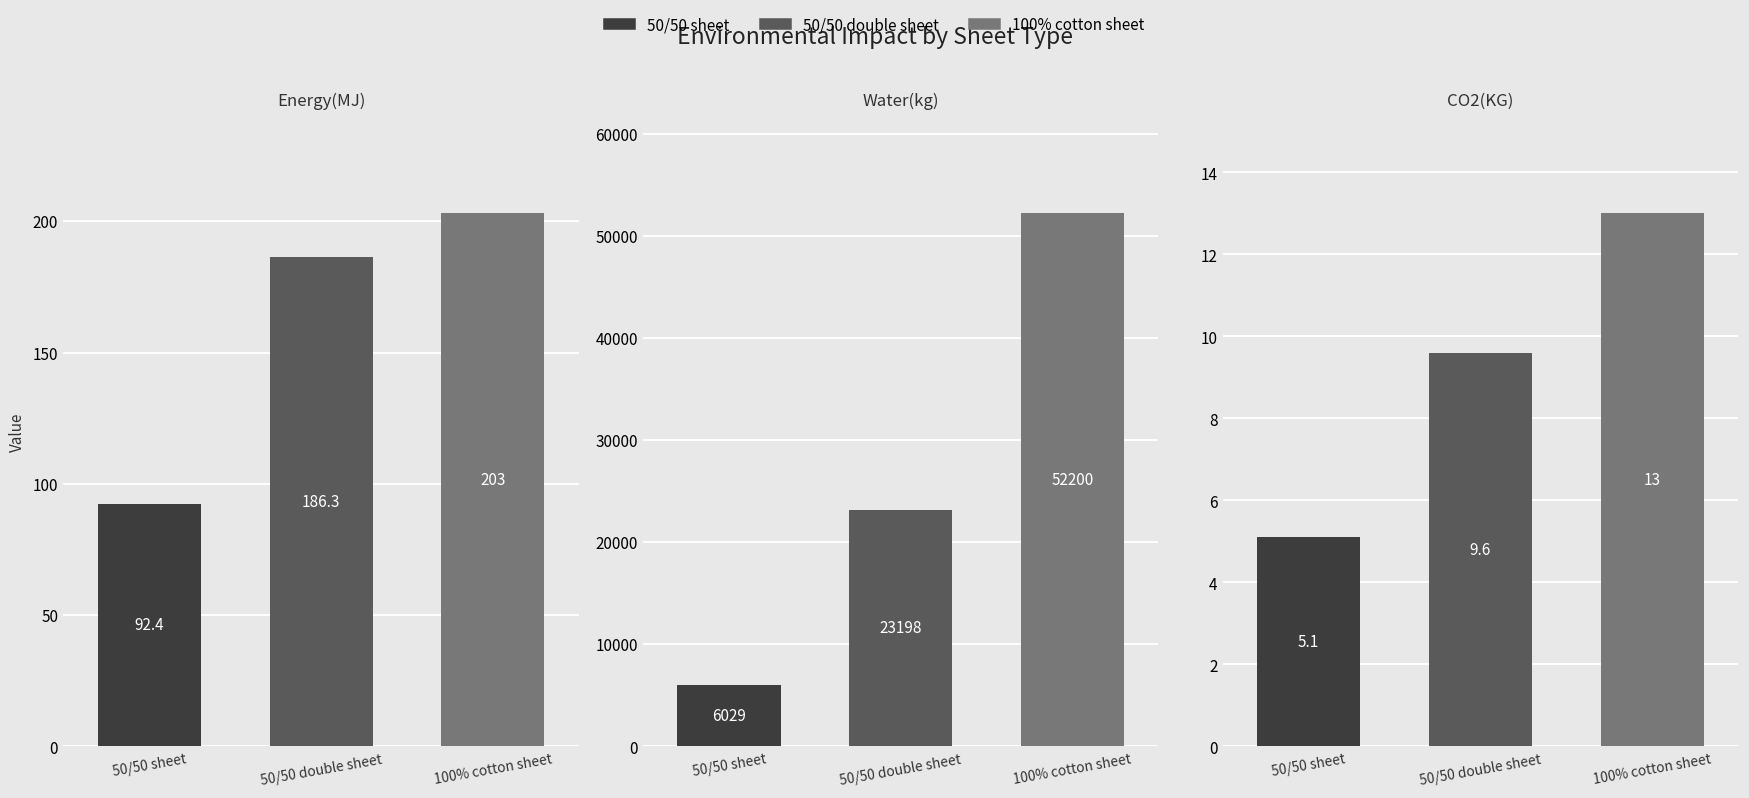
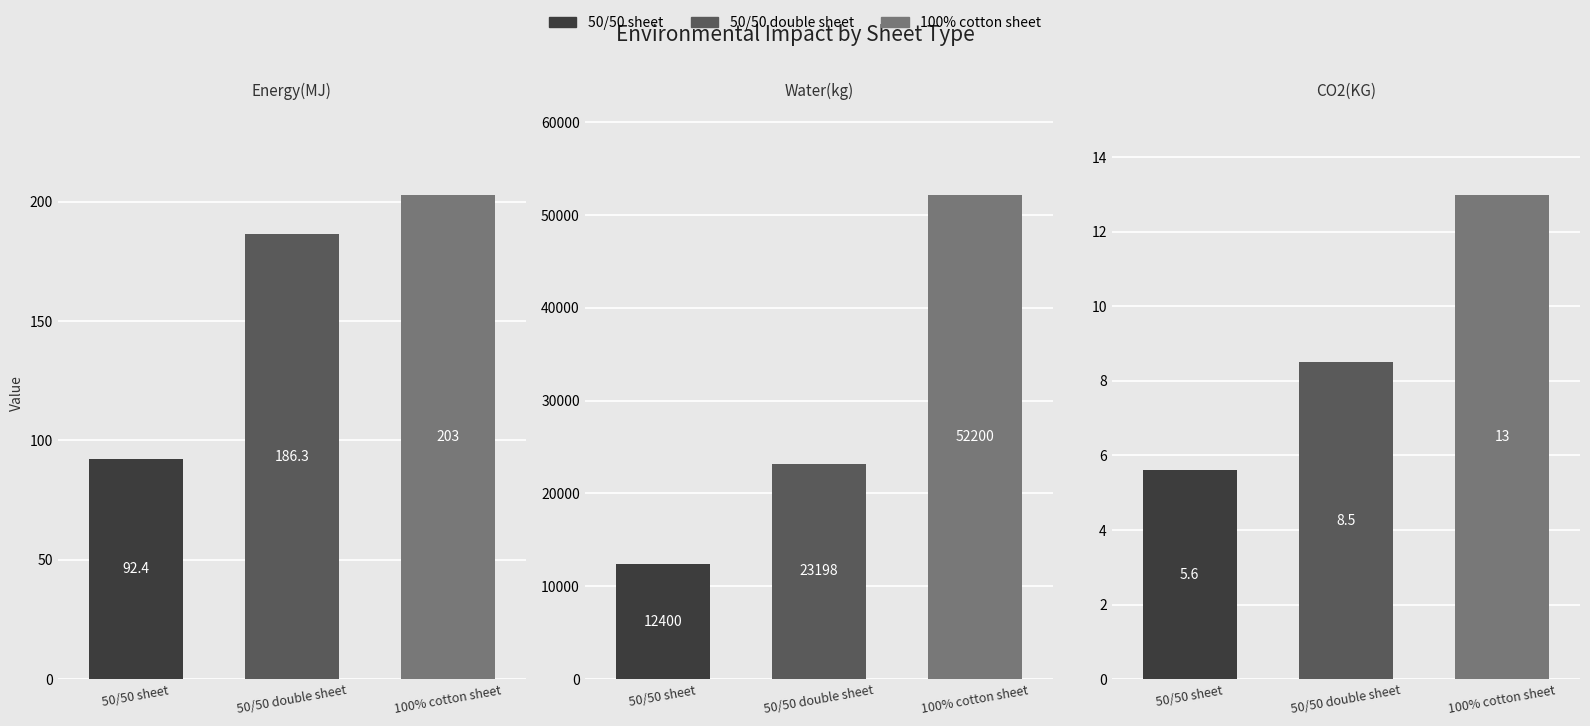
Water(kg), 50/50 sheet: 6029 -> 12400
CO2(KG), 50/50 sheet: 5.1 -> 5.6
CO2(KG), 50/50 double sheet: 9.6 -> 8.5
